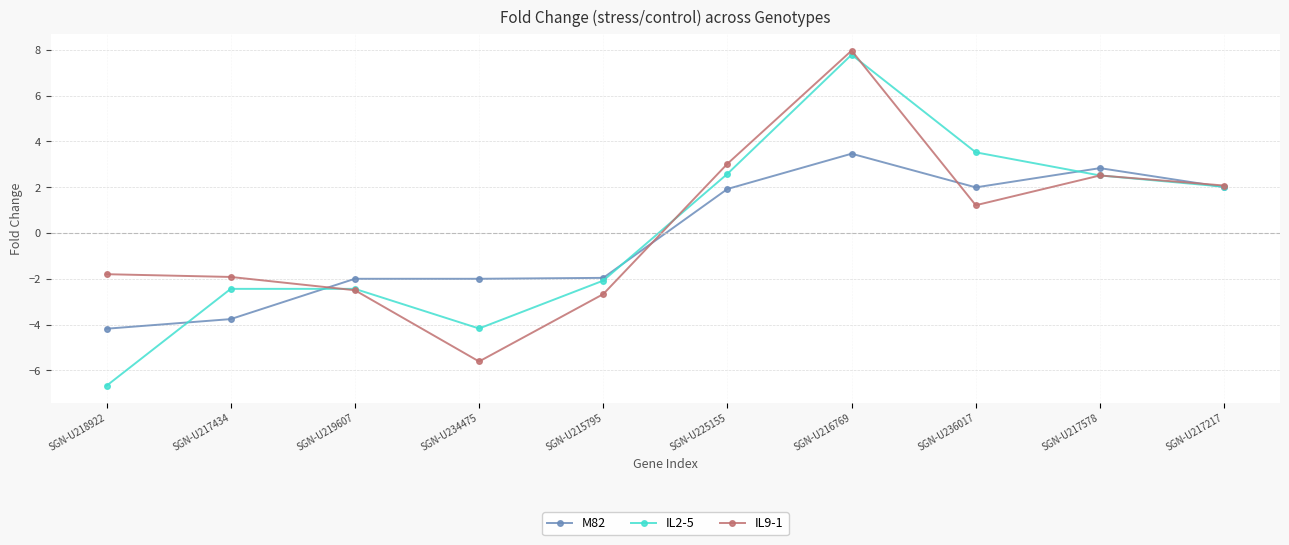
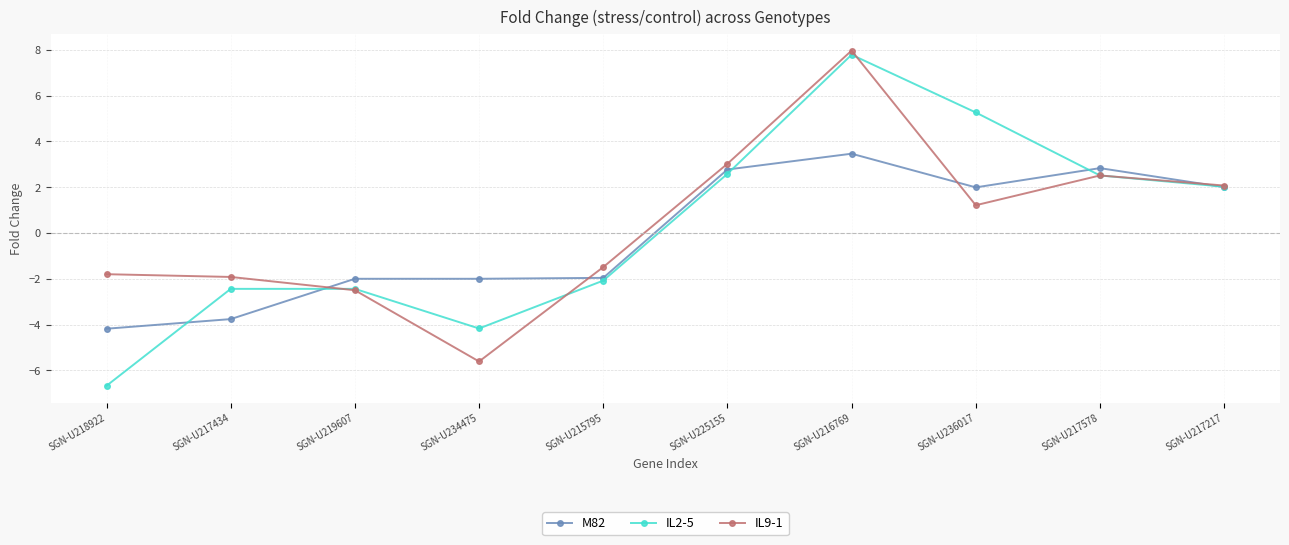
IL9-1, SGN-U215795: -2.7 -> -1.5
M82, SGN-U225155: 1.9 -> 2.8
IL2-5, SGN-U236017: 3.5 -> 5.3
